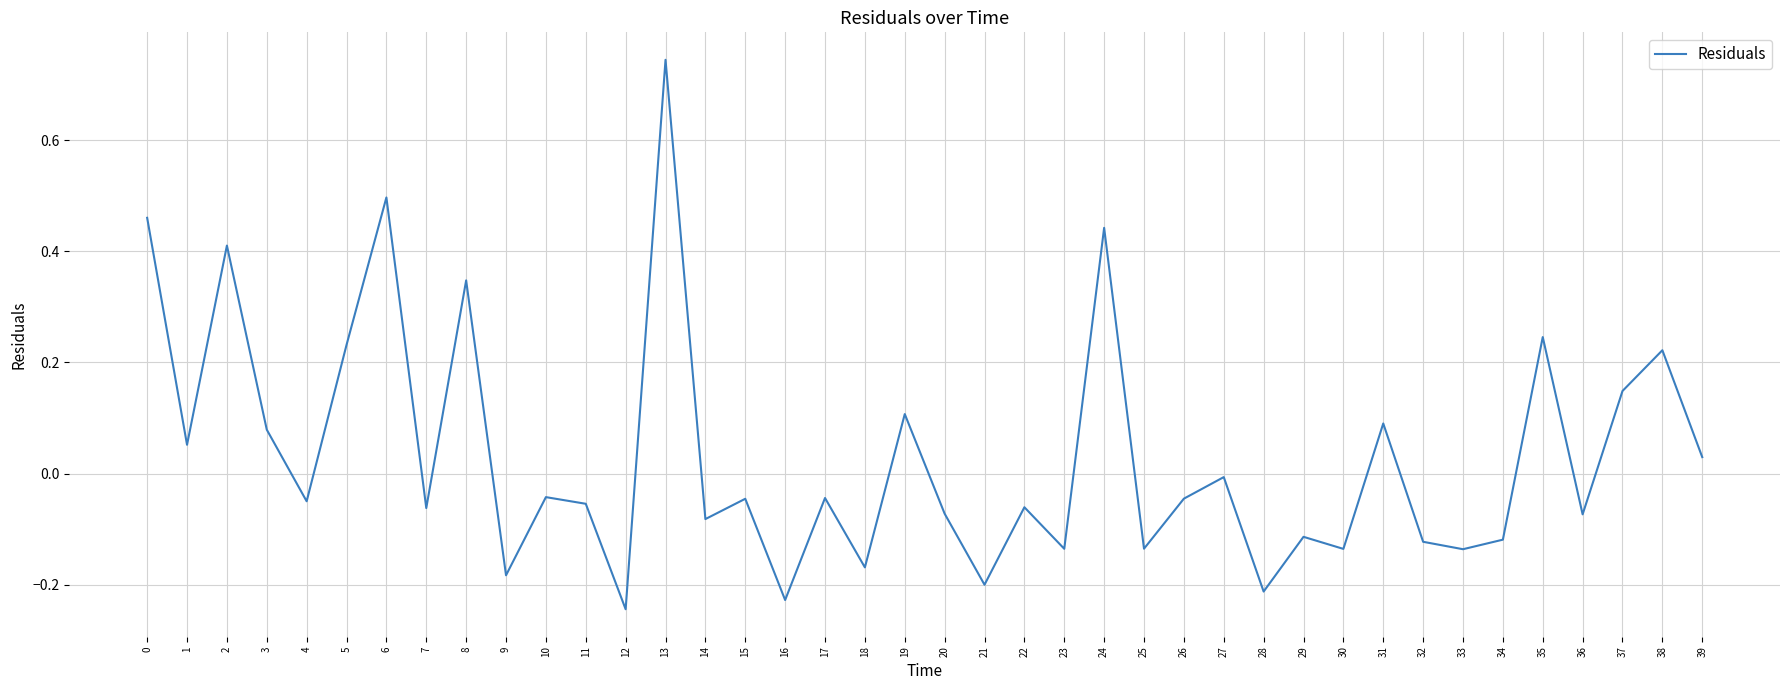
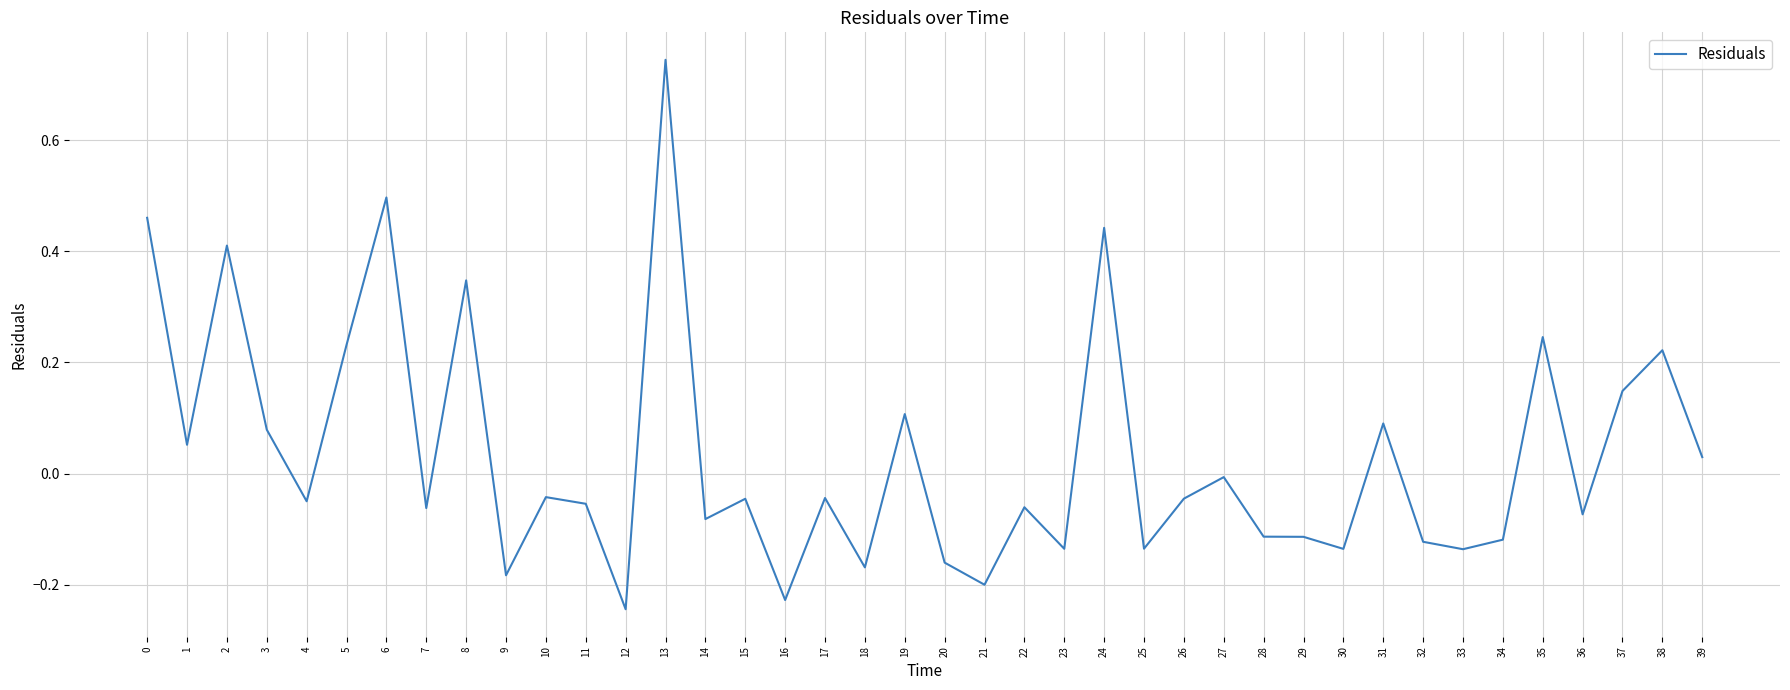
20: -0.07 -> -0.16
28: -0.21 -> -0.11
